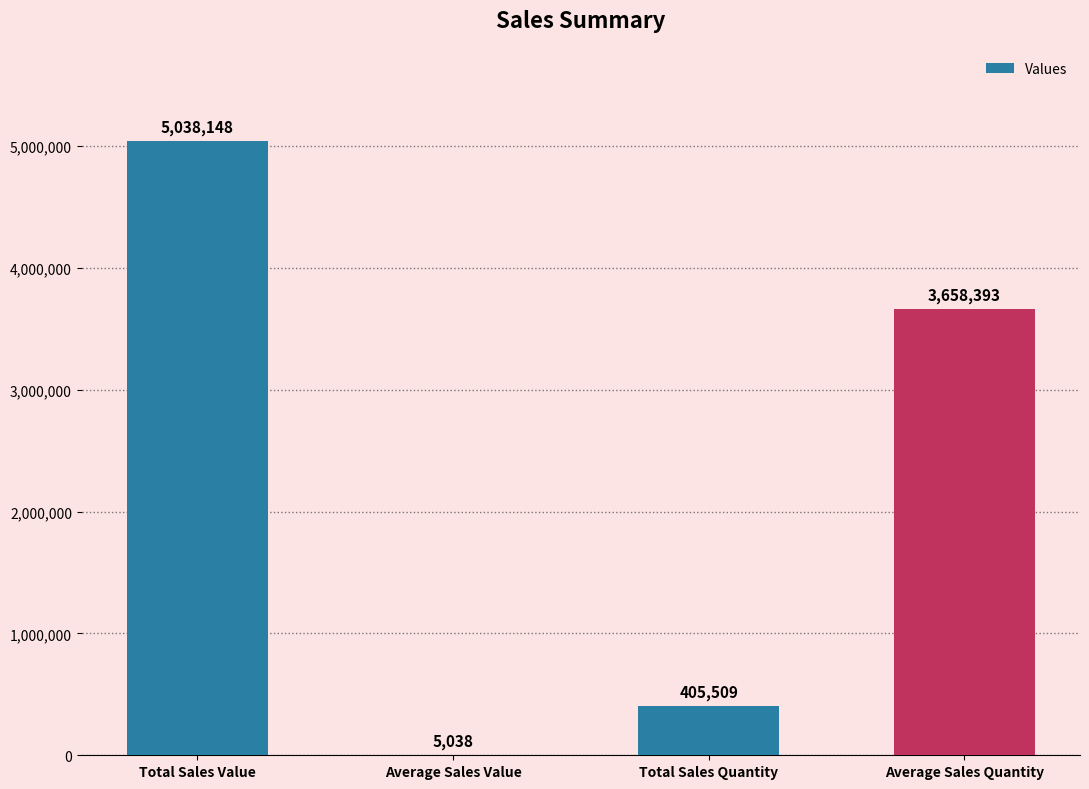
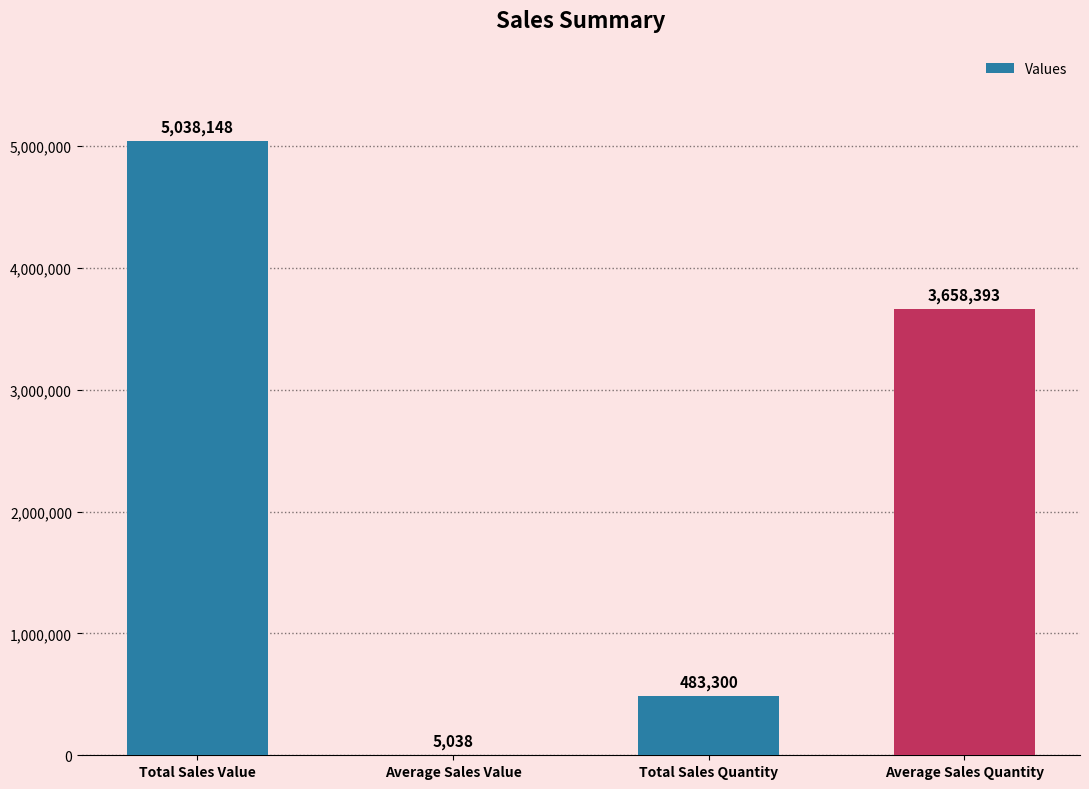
Total Sales Quantity: 405,509 -> 483,300
